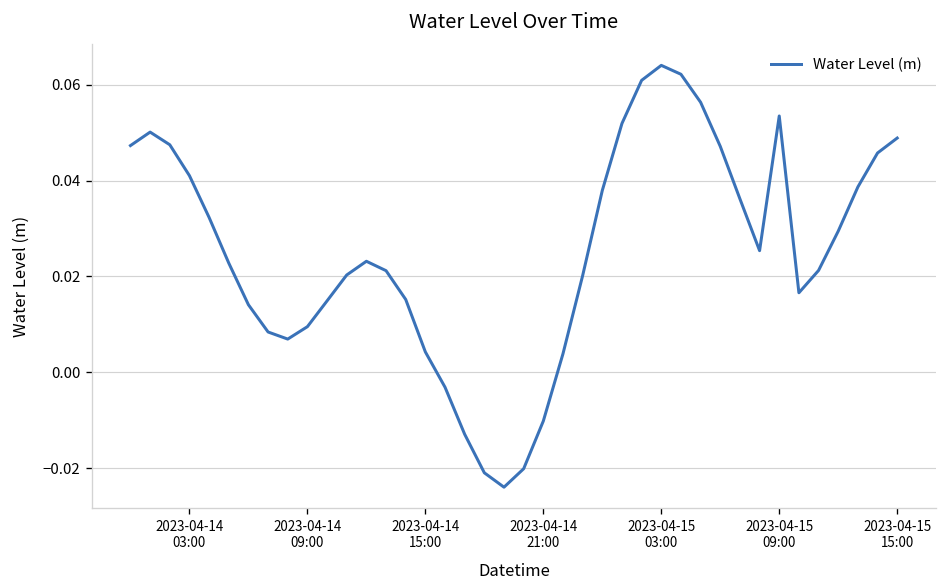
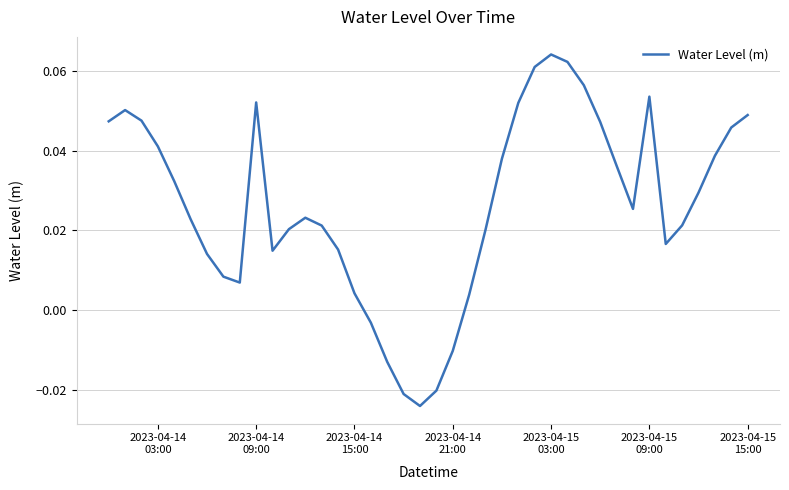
2023-04-14 09:00: 0.010 -> 0.052
